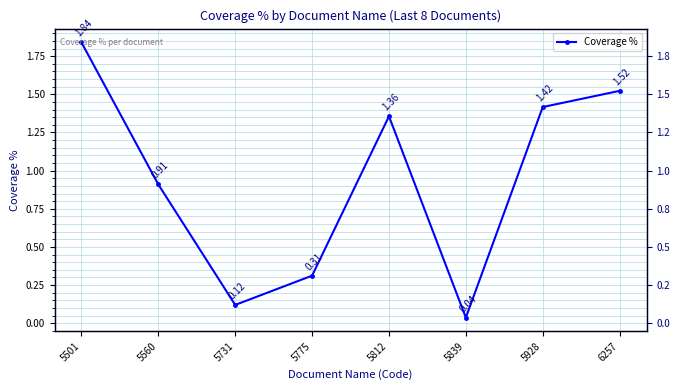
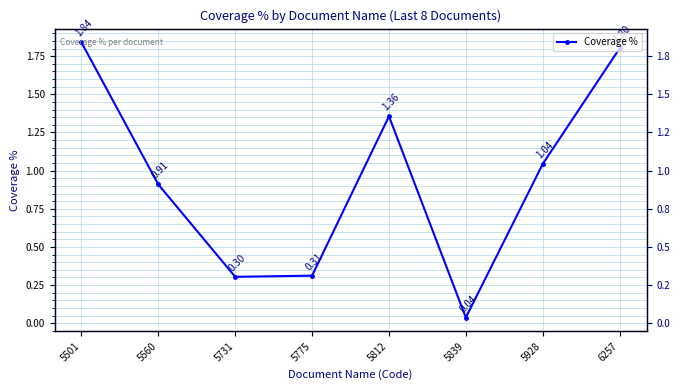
5731: 0.12 -> 0.30
5928: 1.42 -> 1.04
6257: 1.52 -> 1.80
